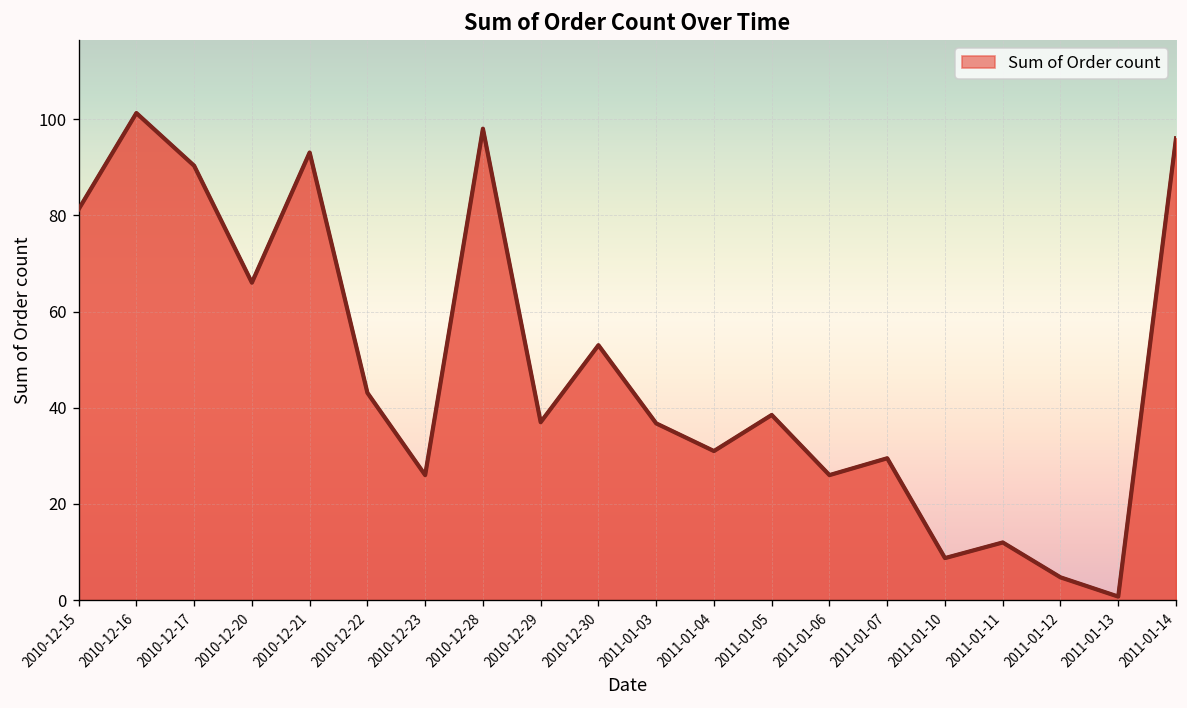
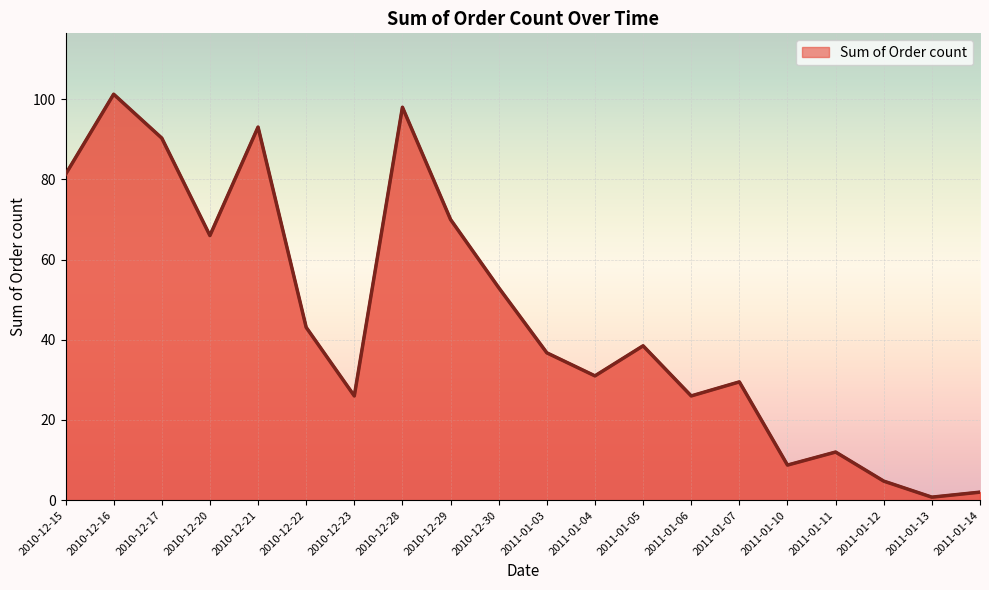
2010-12-29: 37 -> 70
2011-01-14: 96 -> 2
